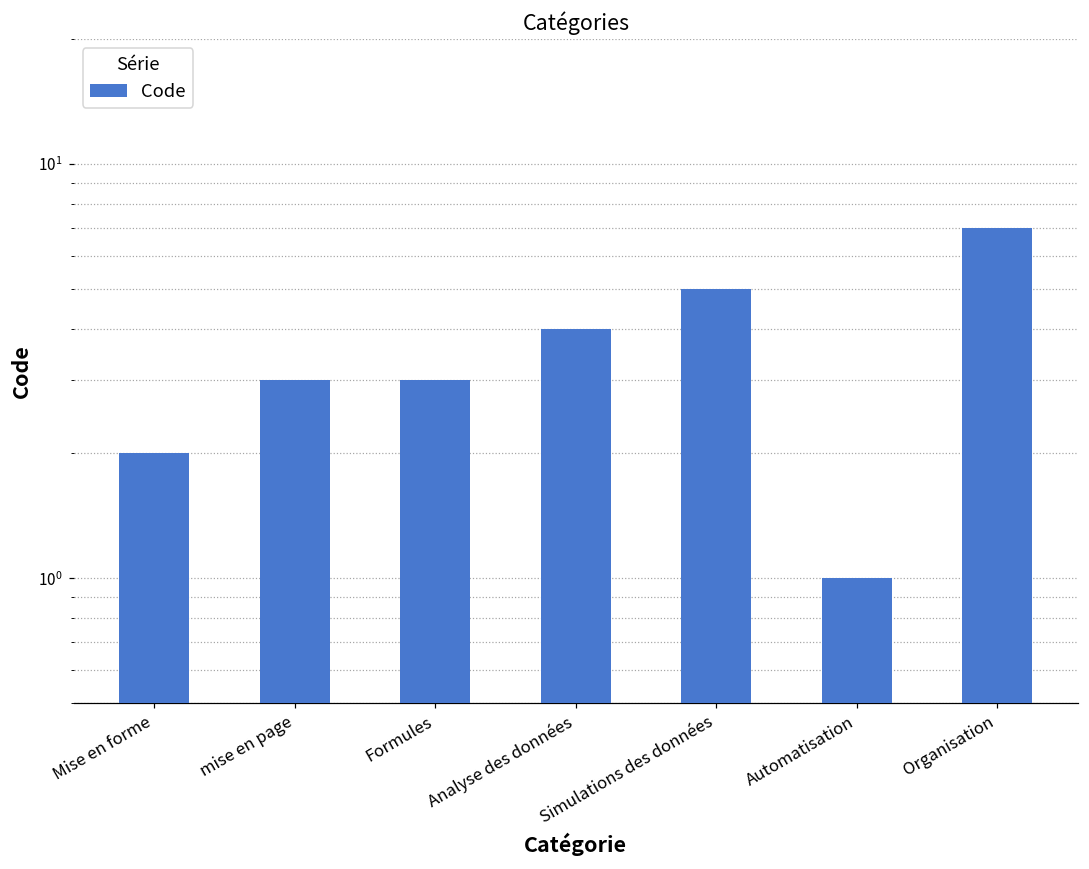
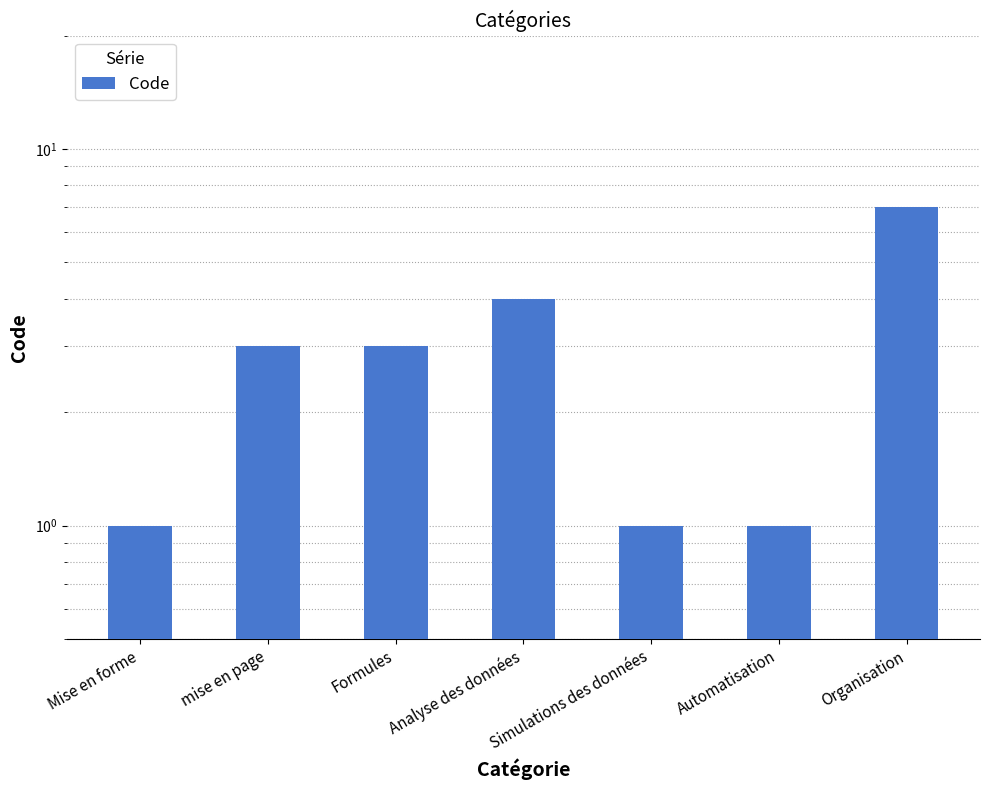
Mise en forme: 2 -> 1
Simulations des données: 5 -> 1
